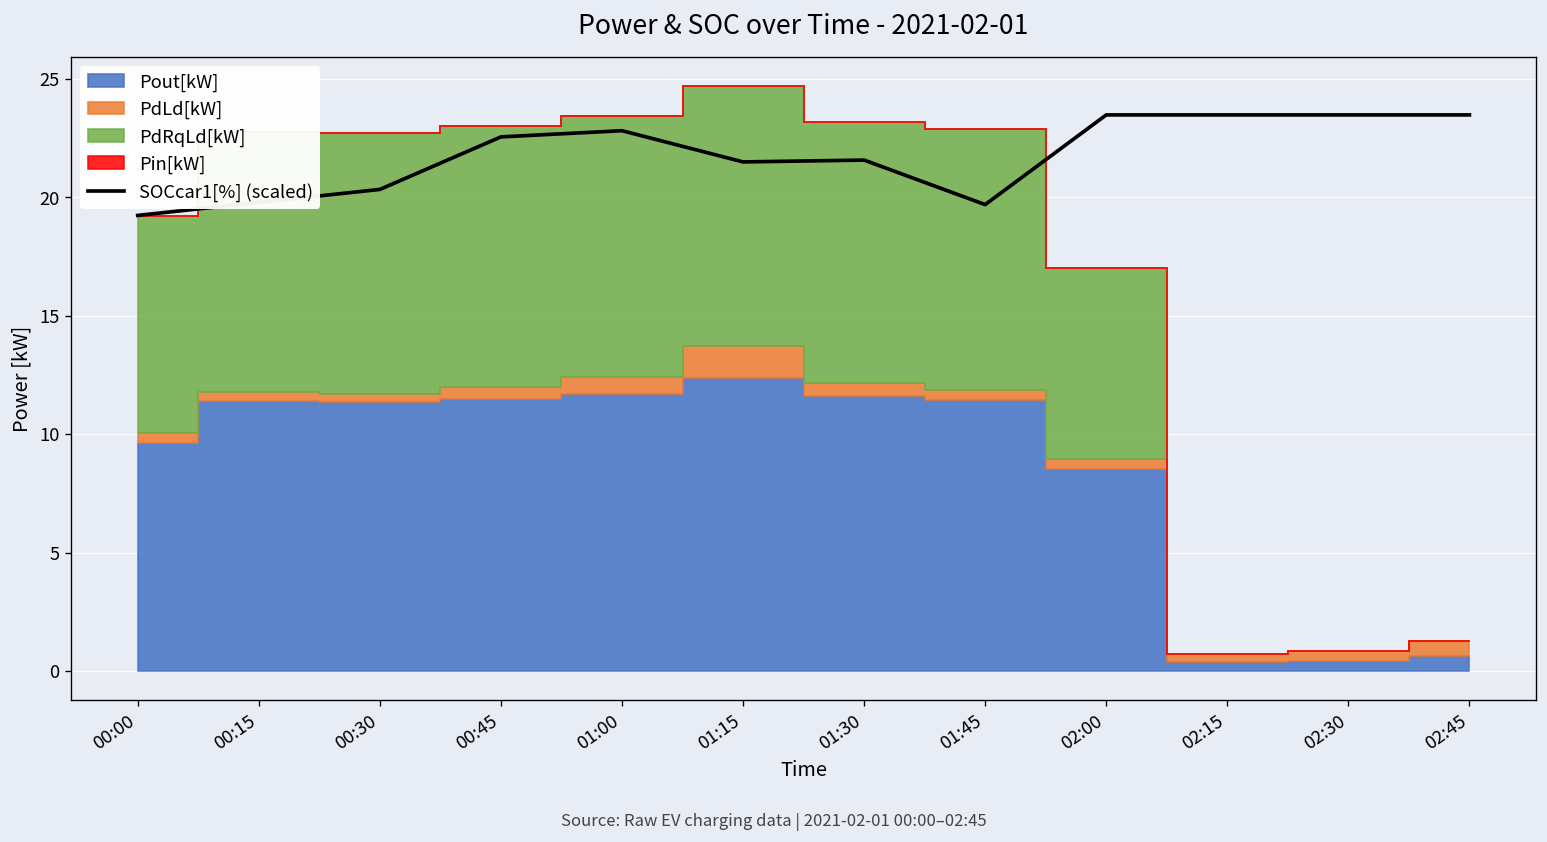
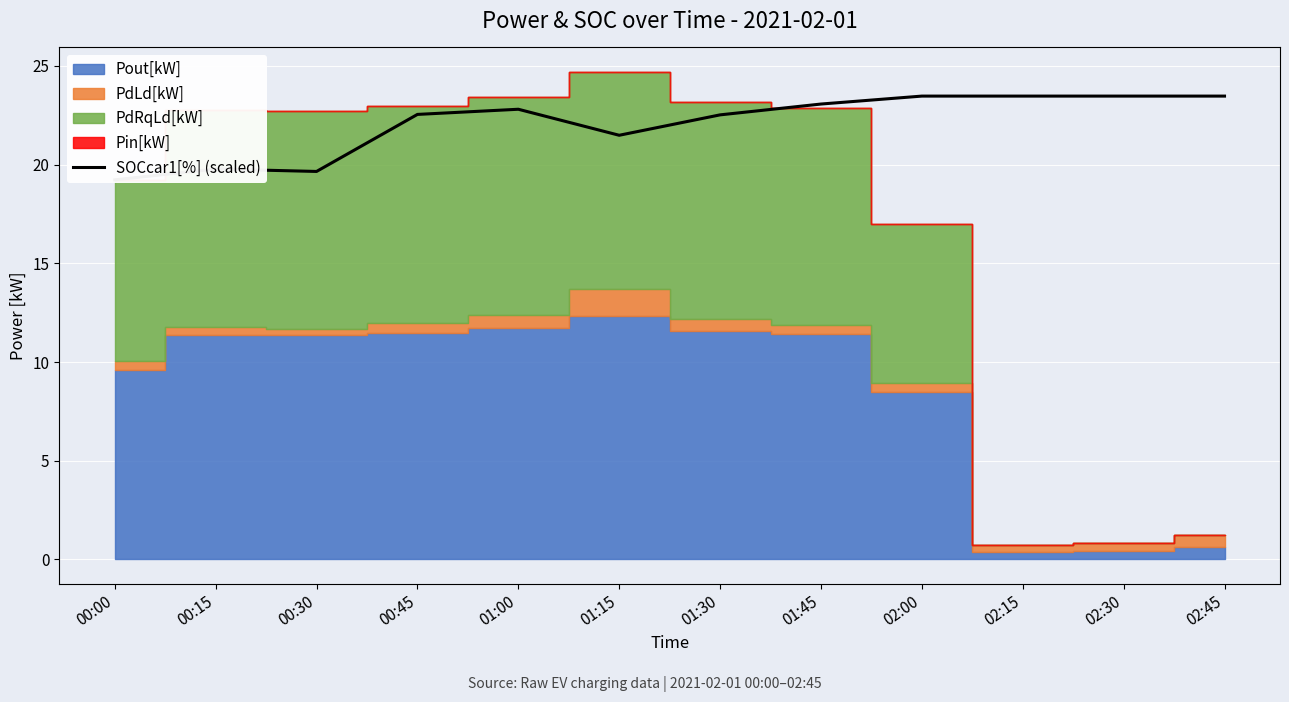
SOCcar1[%] (scaled), 00:30: 20.3 -> 19.7
SOCcar1[%] (scaled), 01:30: 21.6 -> 22.5
SOCcar1[%] (scaled), 01:45: 19.7 -> 23.1
